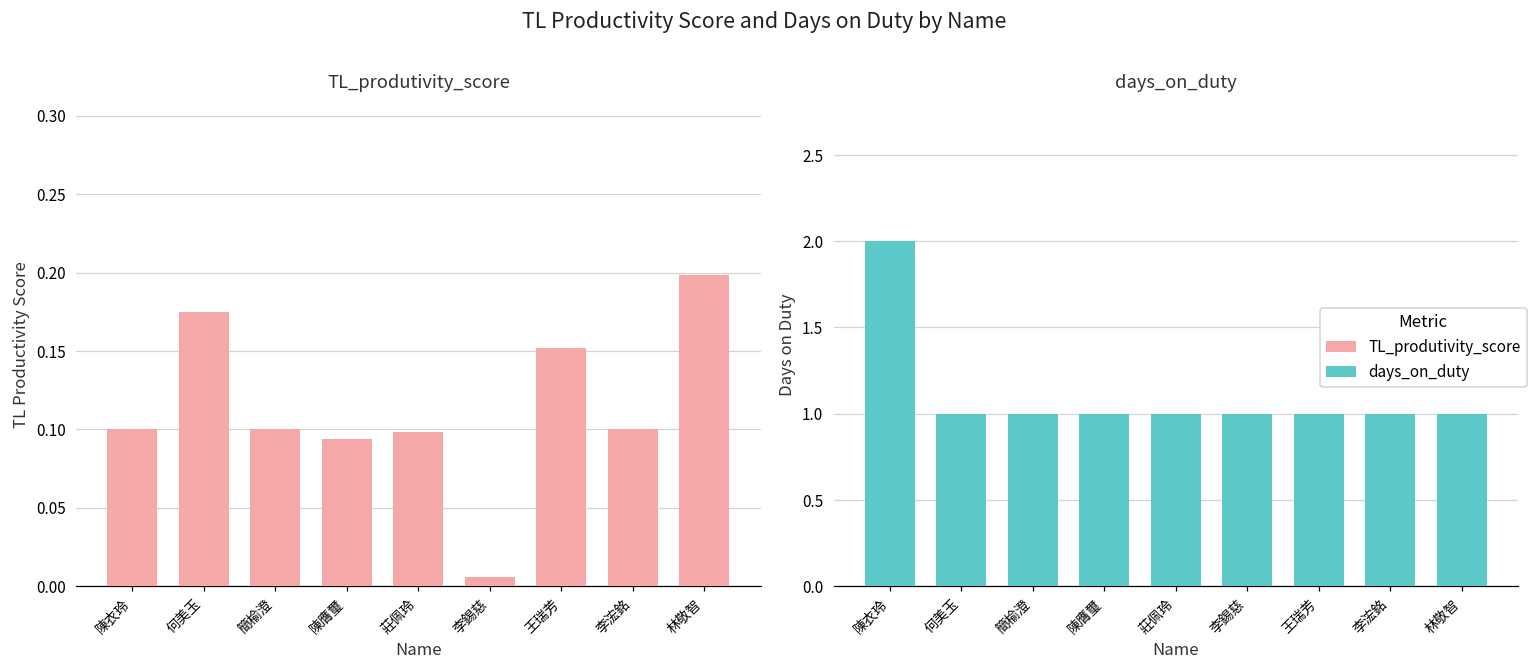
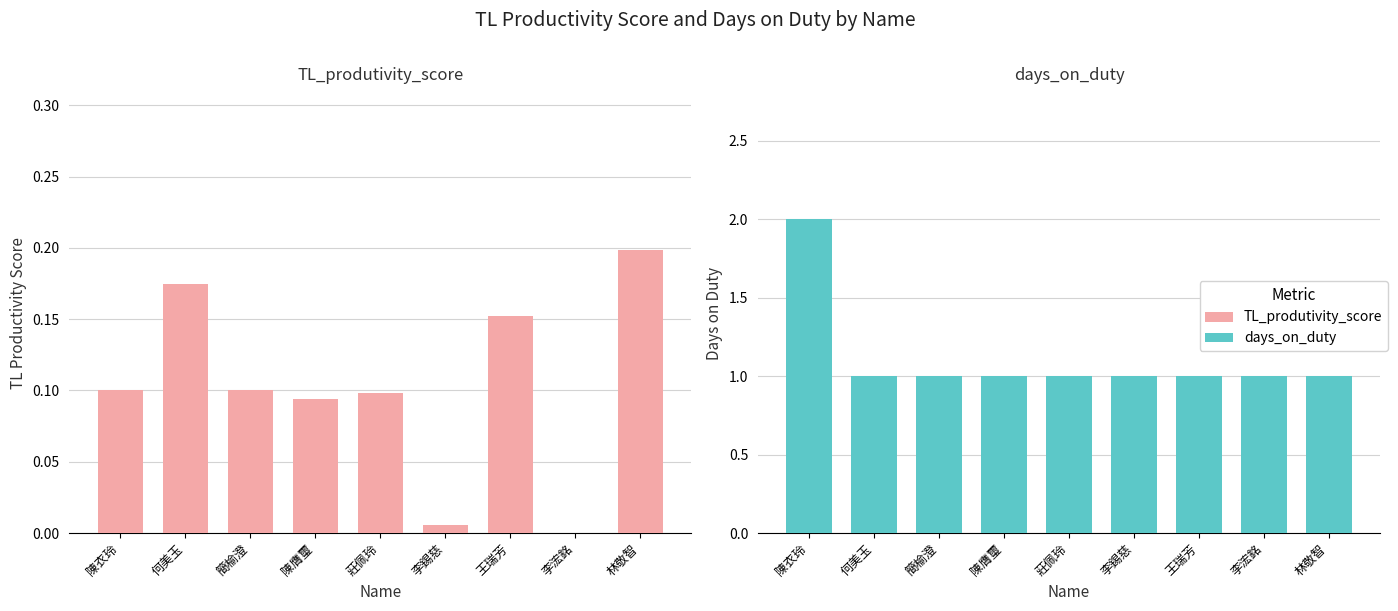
TL_produtivity_score, 李浤銘: 0.1 -> 0.0
